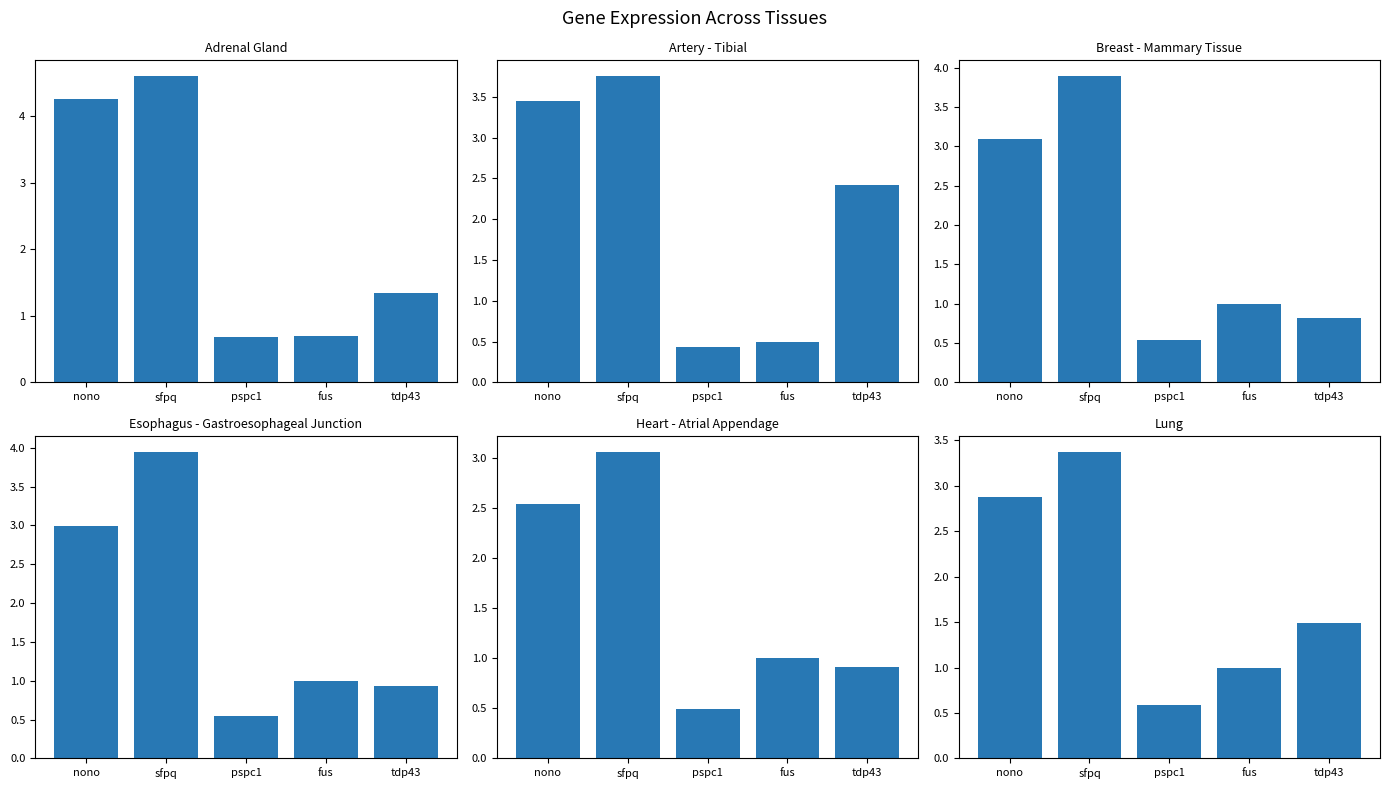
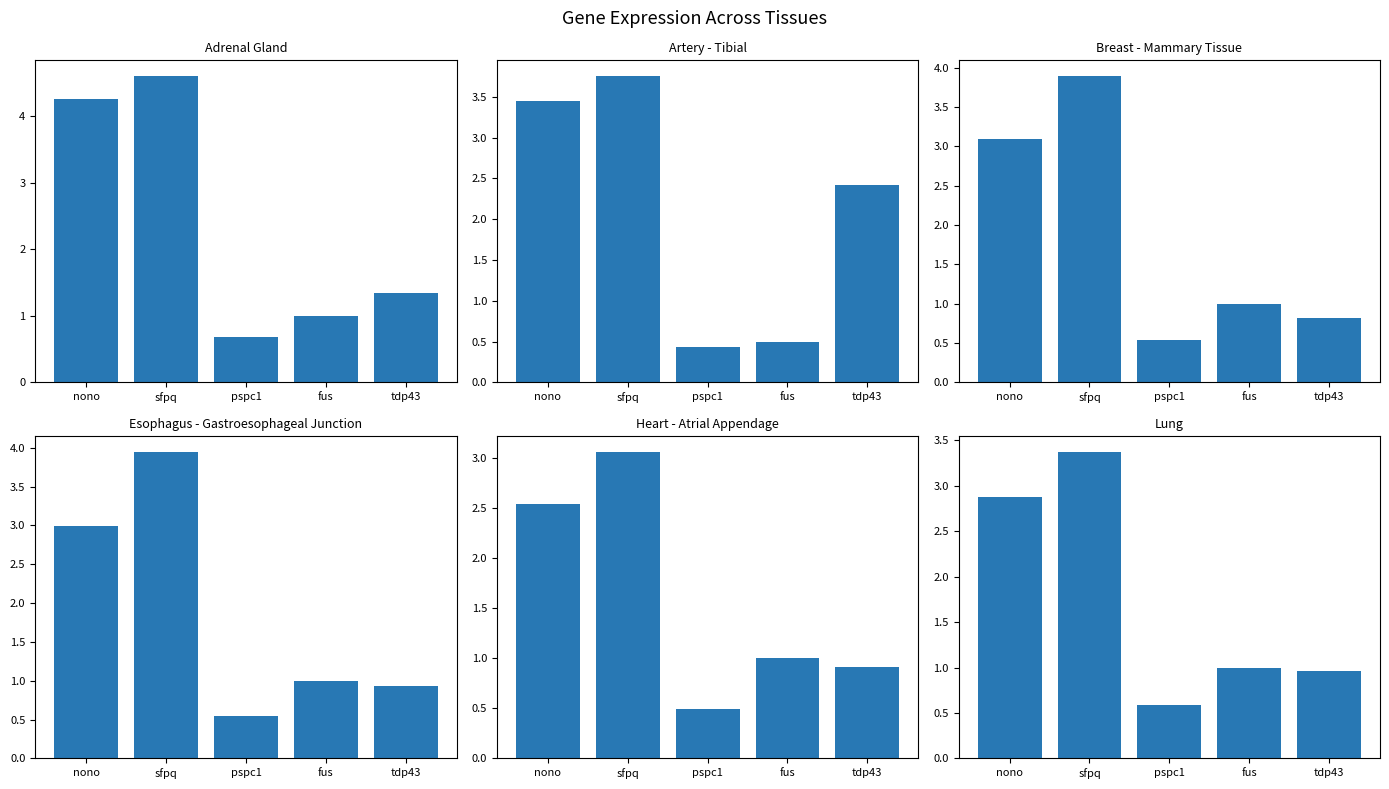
Adrenal Gland, fus: 0.7 -> 1.0
Lung, tdp43: 1.5 -> 1.0
